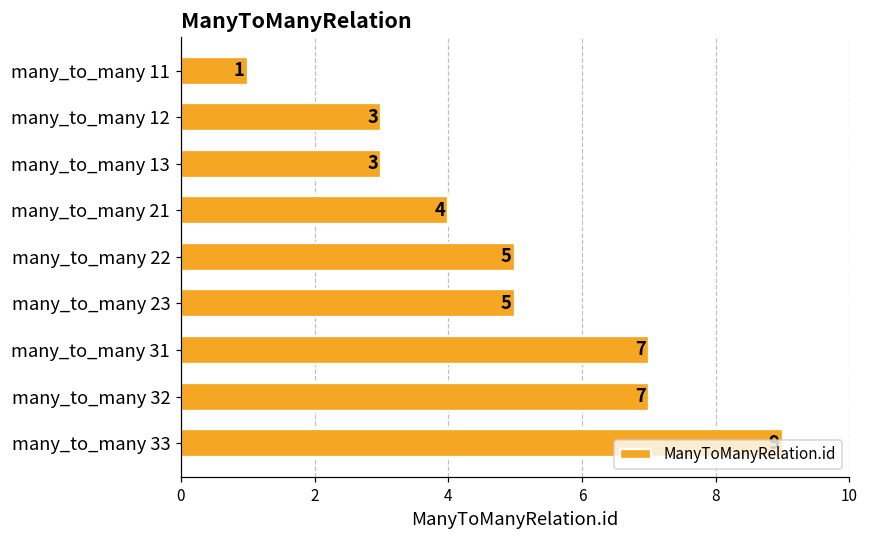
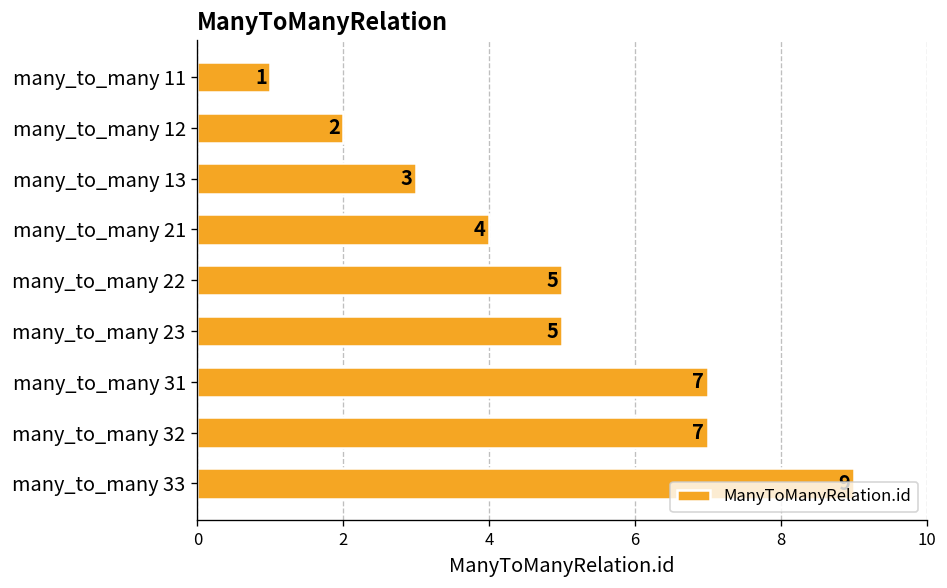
many_to_many 12: 3 -> 2
